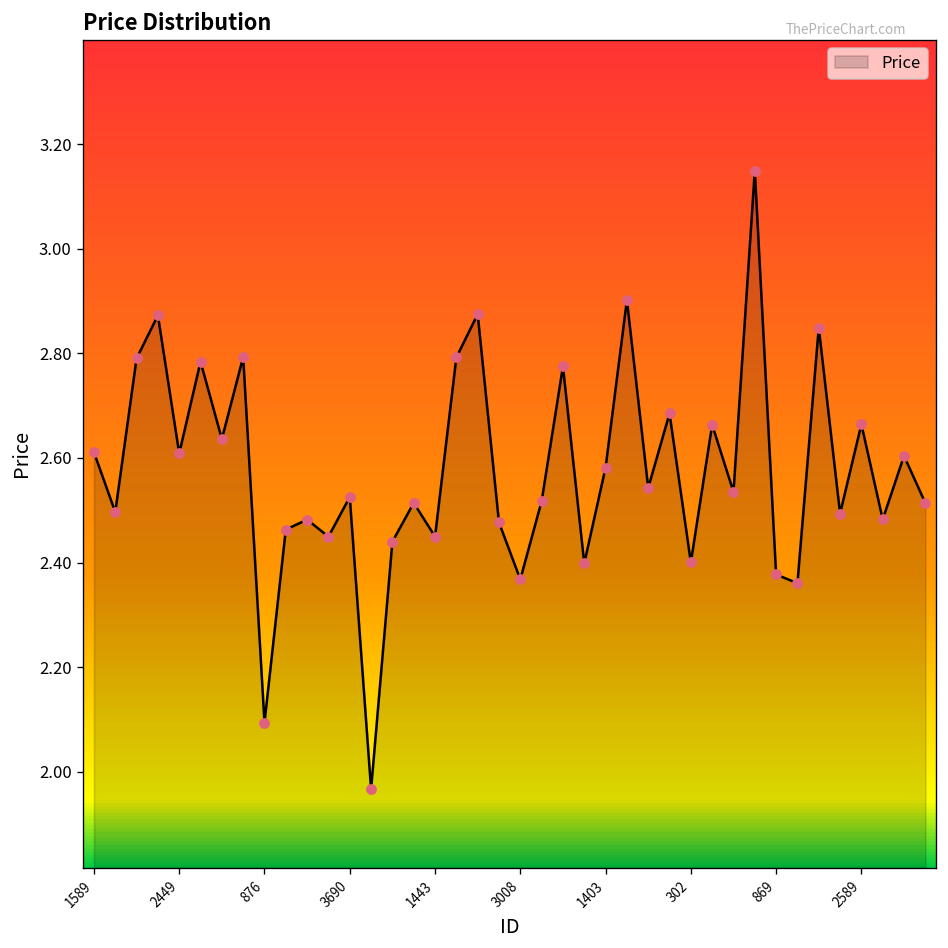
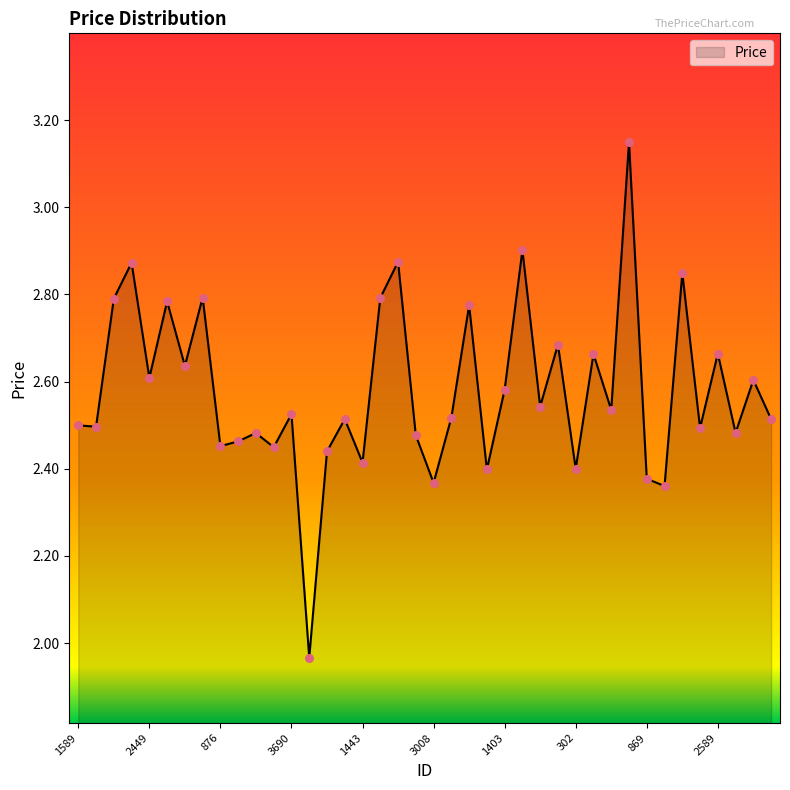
1589: 2.61 -> 2.50
876: 2.09 -> 2.45
1443: 2.45 -> 2.41
